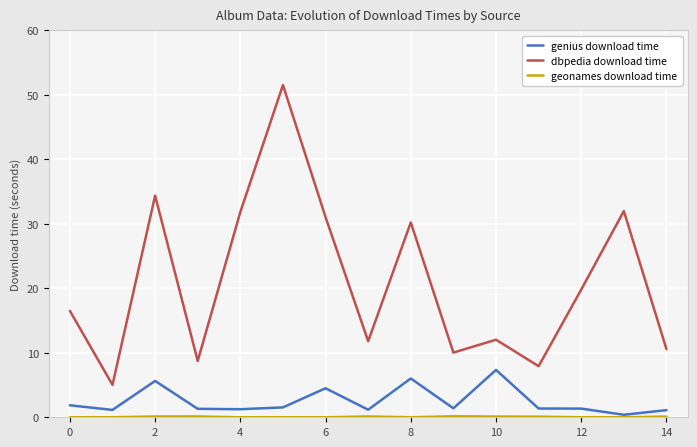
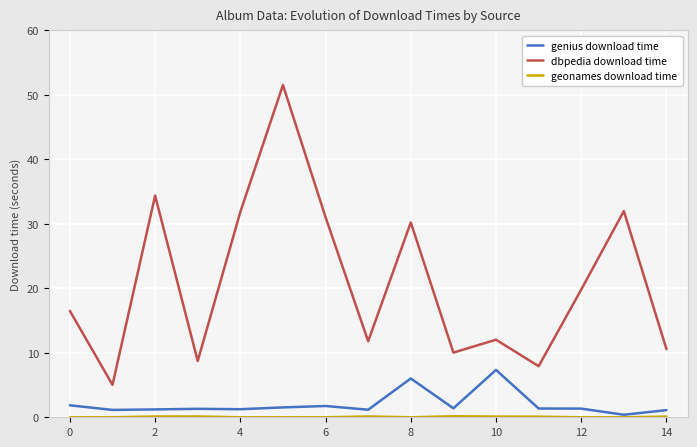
genius download time, 2: 6 -> 1
genius download time, 6: 5 -> 2
